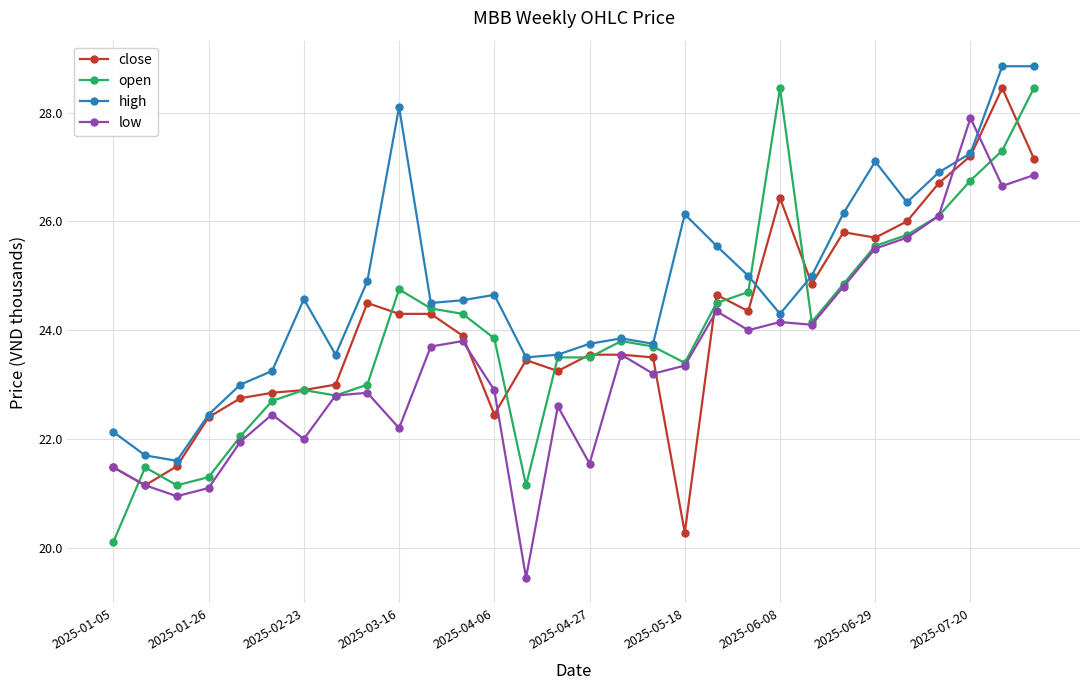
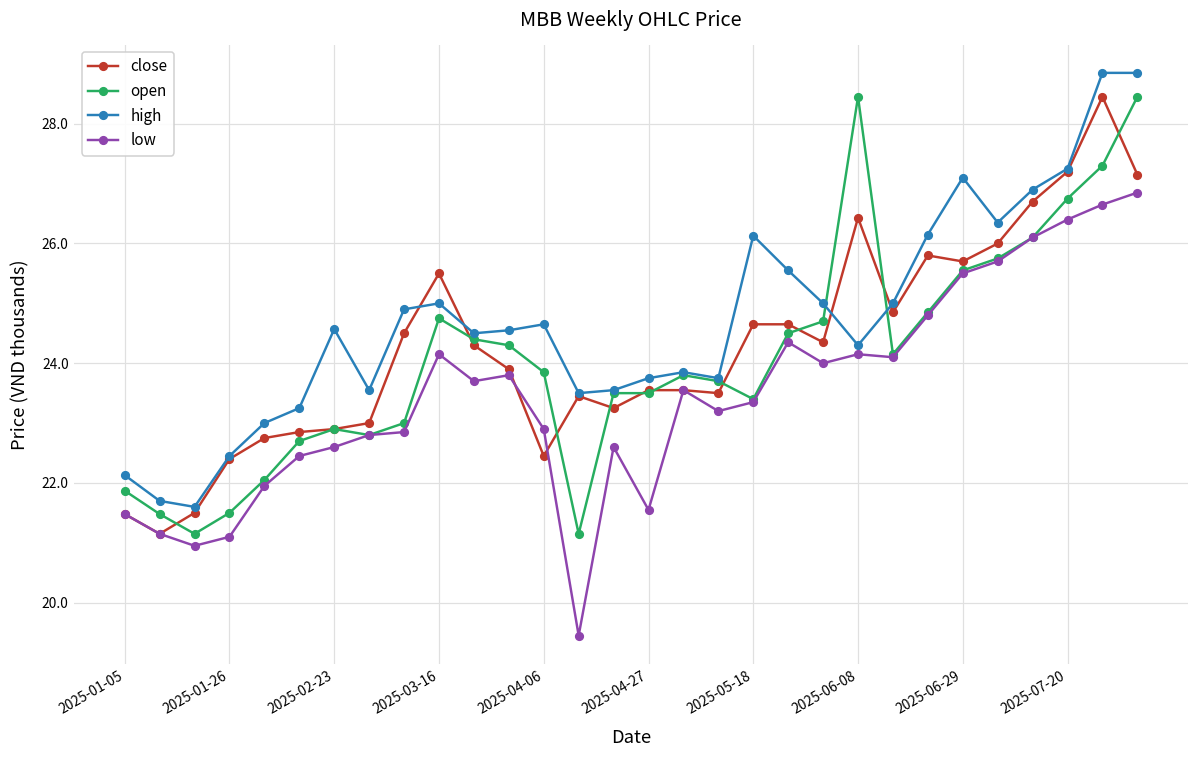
open, 2025-01-05: 20.1 -> 21.9
open, 2025-01-26: 21.3 -> 21.5
low, 2025-02-23: 22.0 -> 22.6
close, 2025-03-16: 24.3 -> 25.5
high, 2025-03-16: 28.1 -> 25.0
low, 2025-03-16: 22.2 -> 24.2
close, 2025-05-18: 20.3 -> 24.7
low, 2025-07-20: 27.9 -> 26.4
